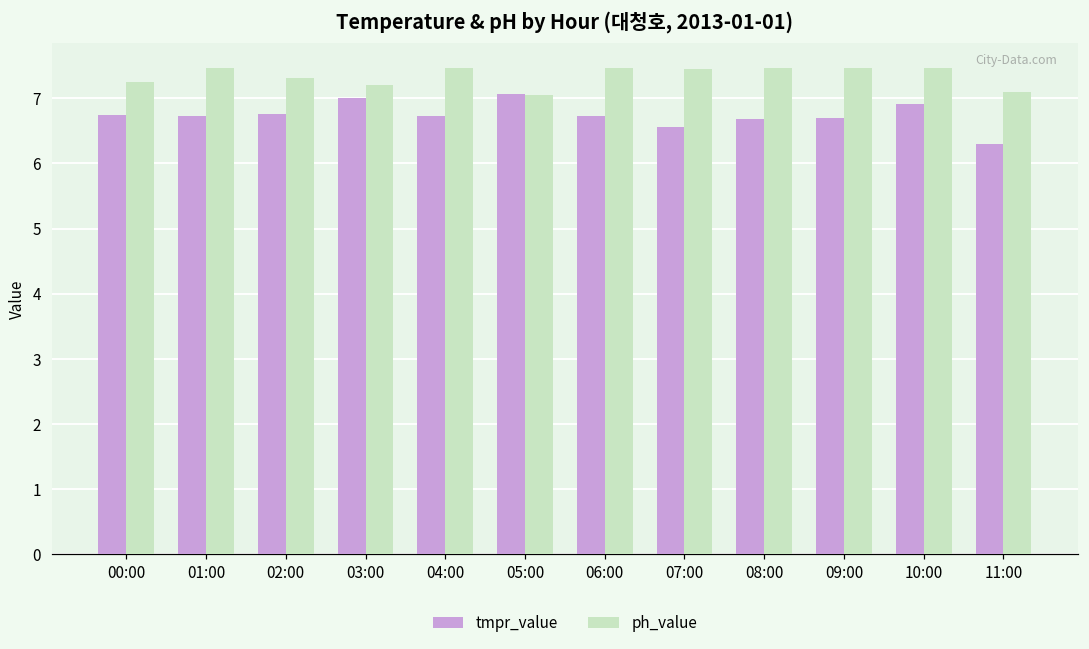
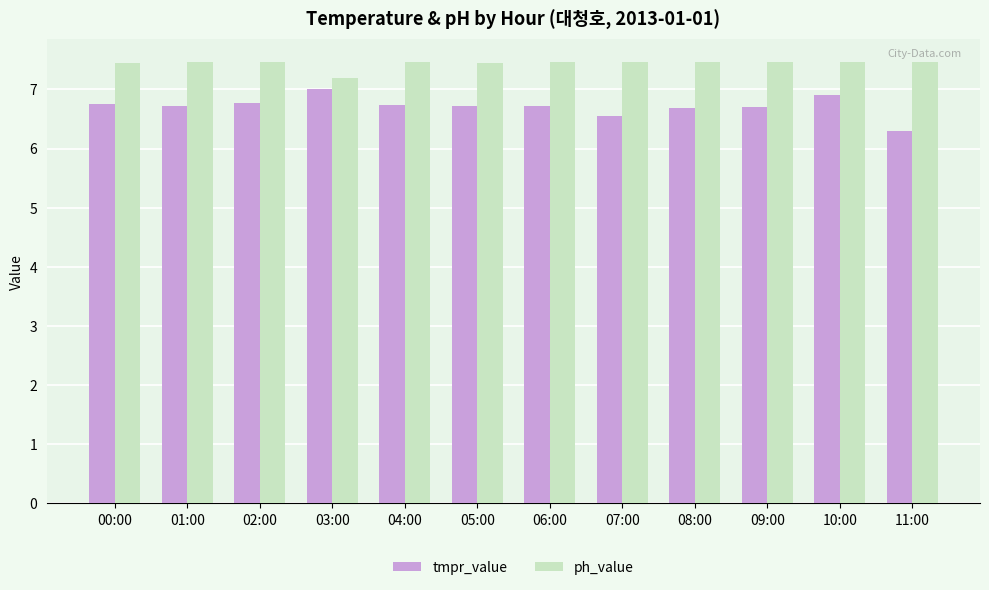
ph_value, 00:00: 7.3 -> 7.5
ph_value, 02:00: 7.3 -> 7.5
tmpr_value, 05:00: 7.1 -> 6.7
ph_value, 05:00: 7.1 -> 7.5
ph_value, 11:00: 7.1 -> 7.5
